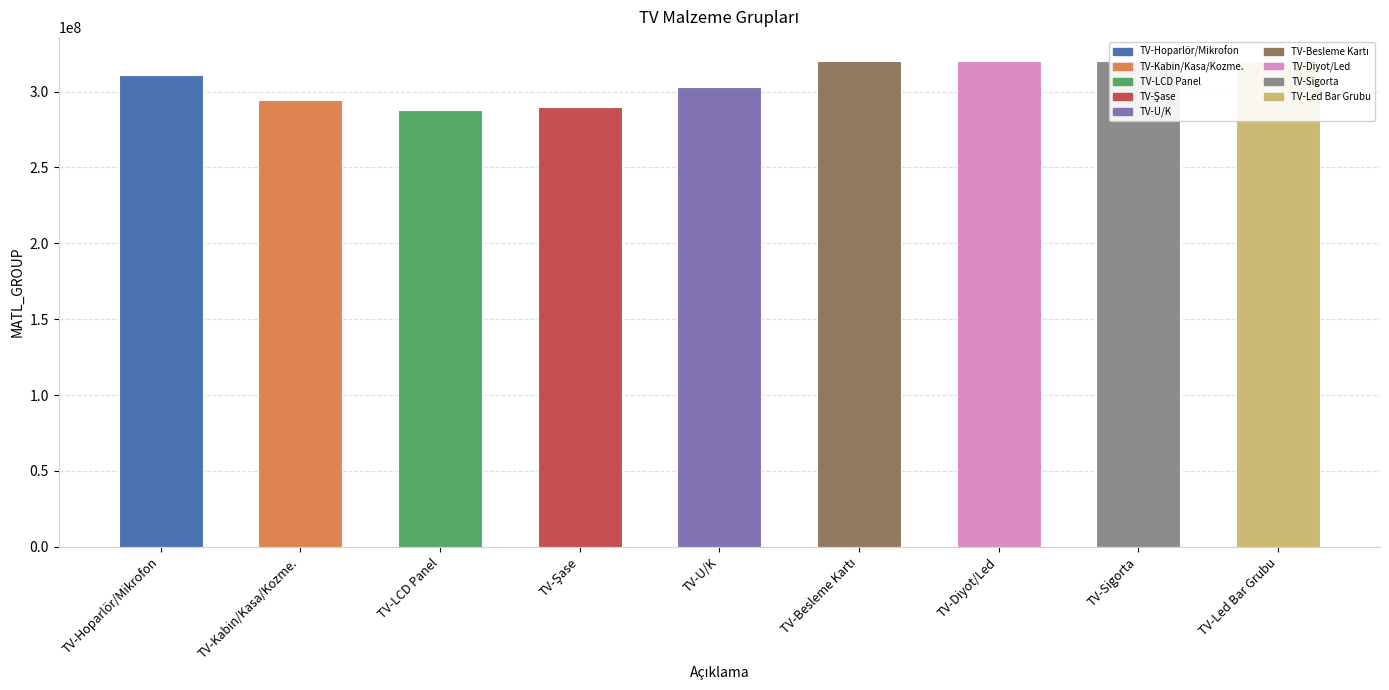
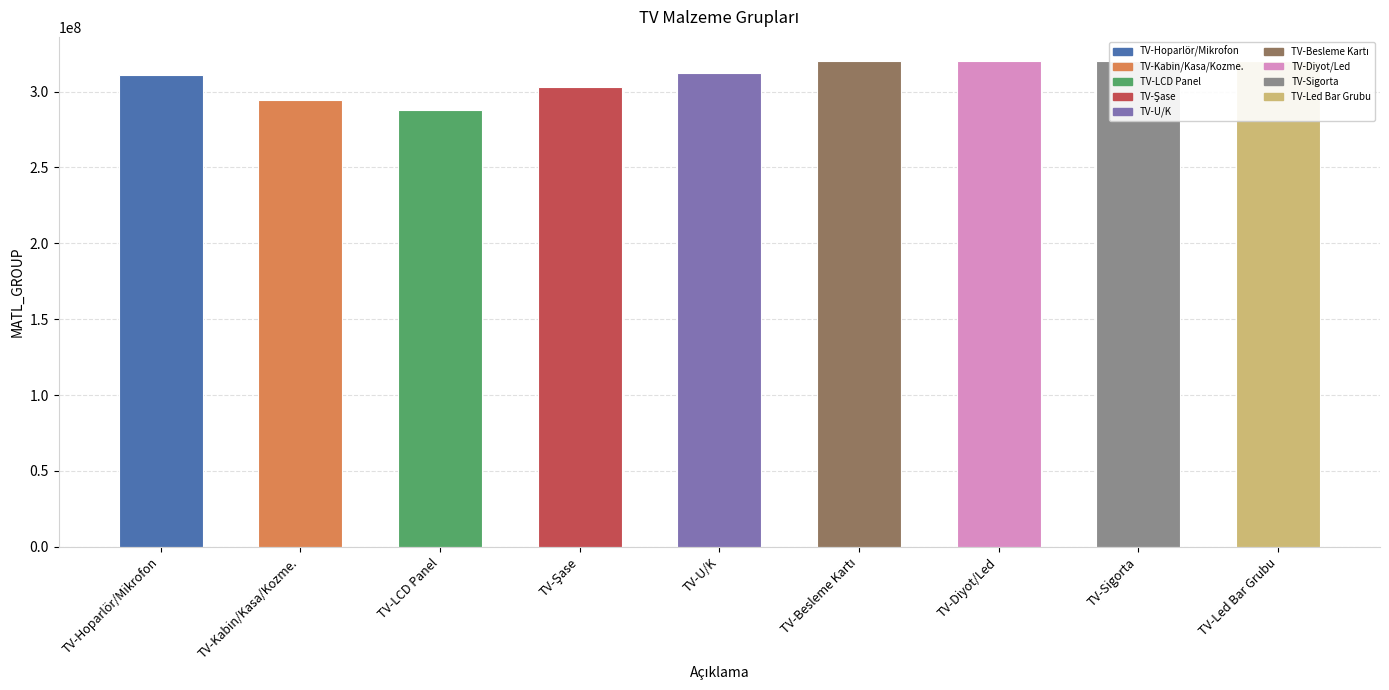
TV-Şase: 290000000 -> 303000000
TV-U/K: 303000000 -> 312000000
